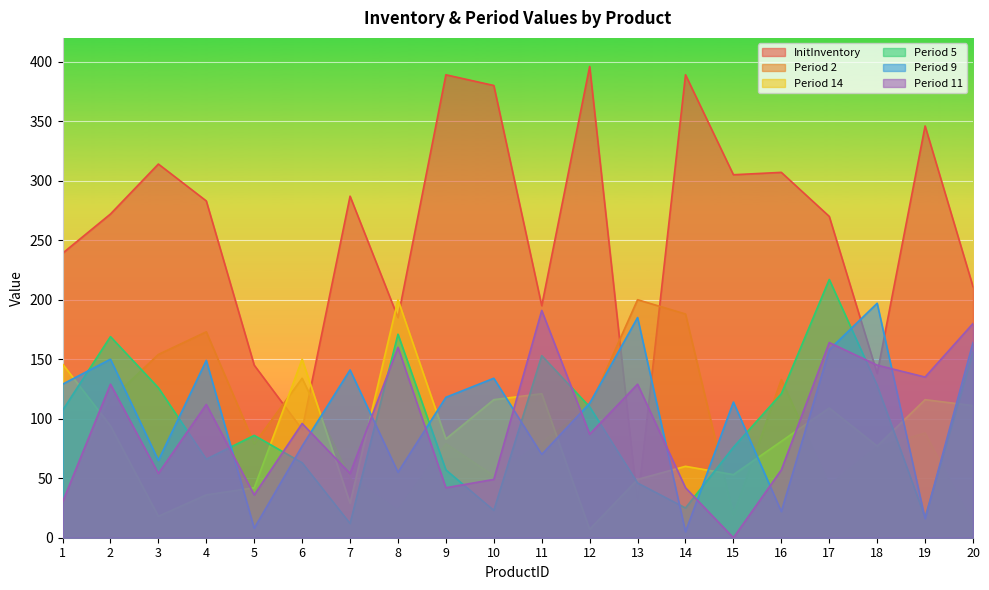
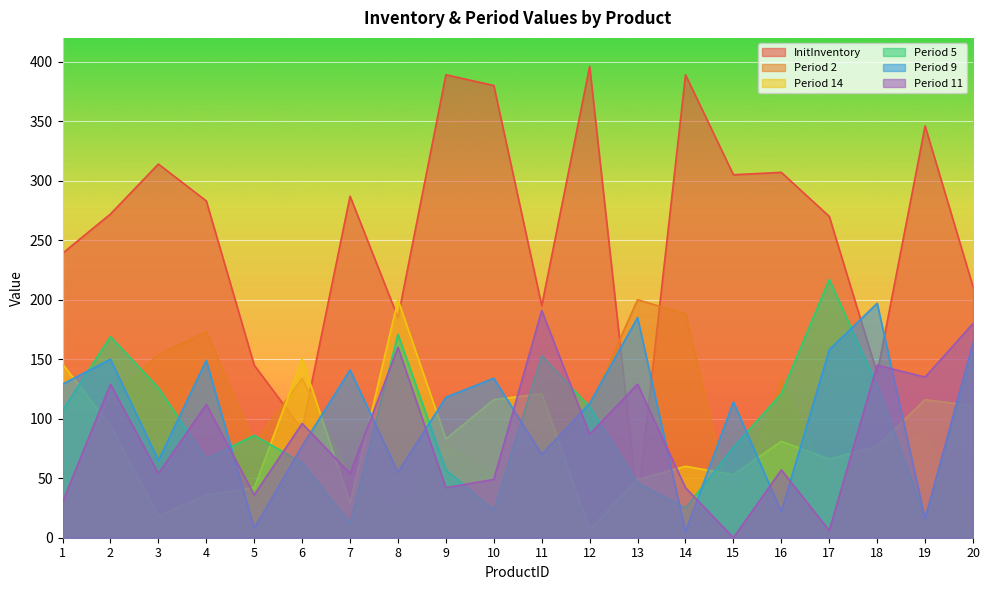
Period 14, 17: 109 -> 66
Period 11, 17: 164 -> 6
